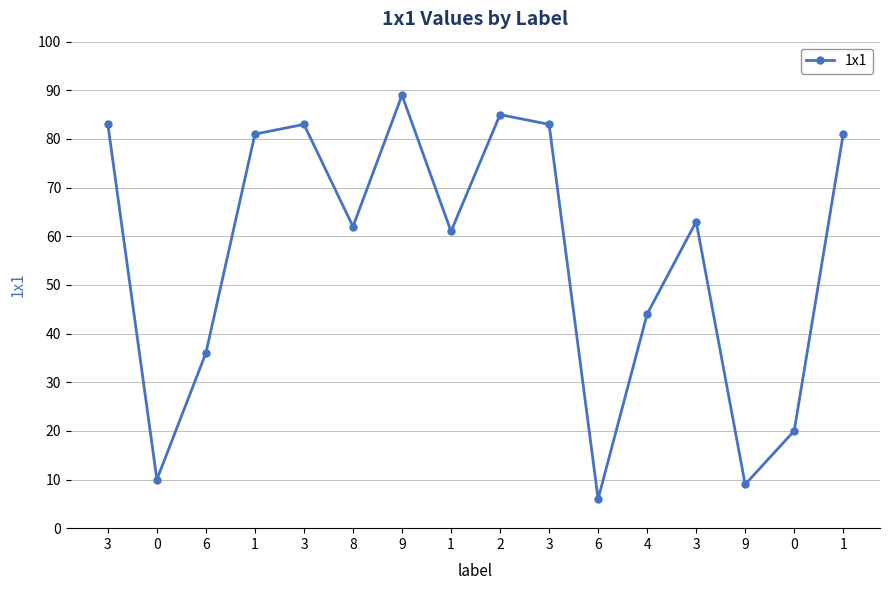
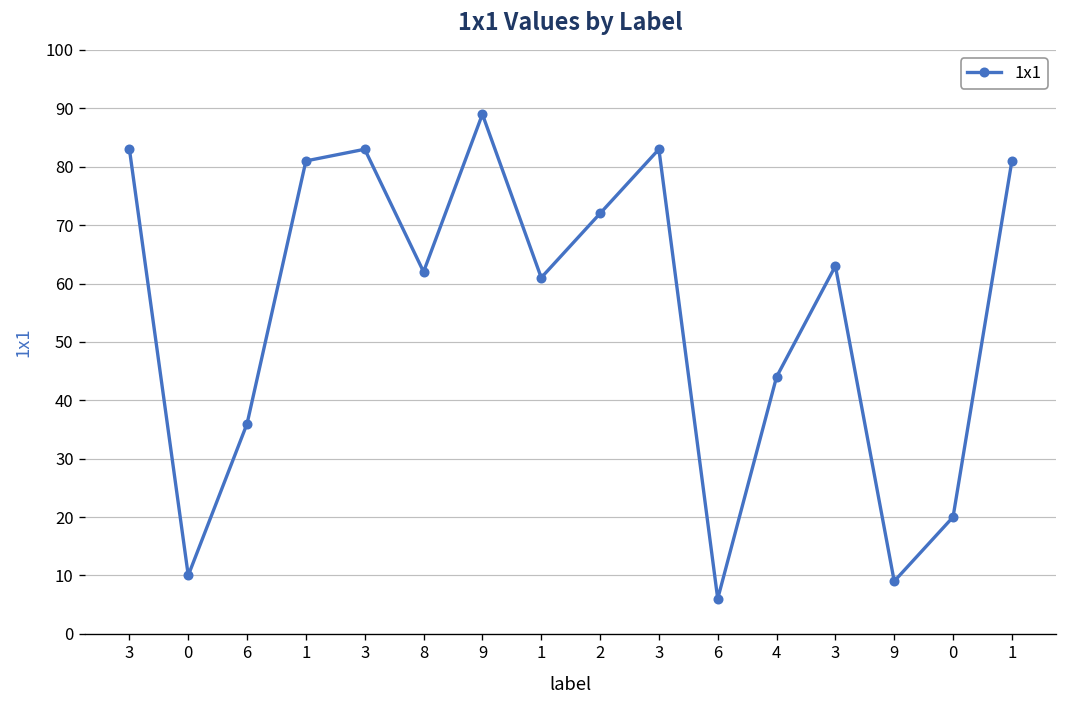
2: 85 -> 72
